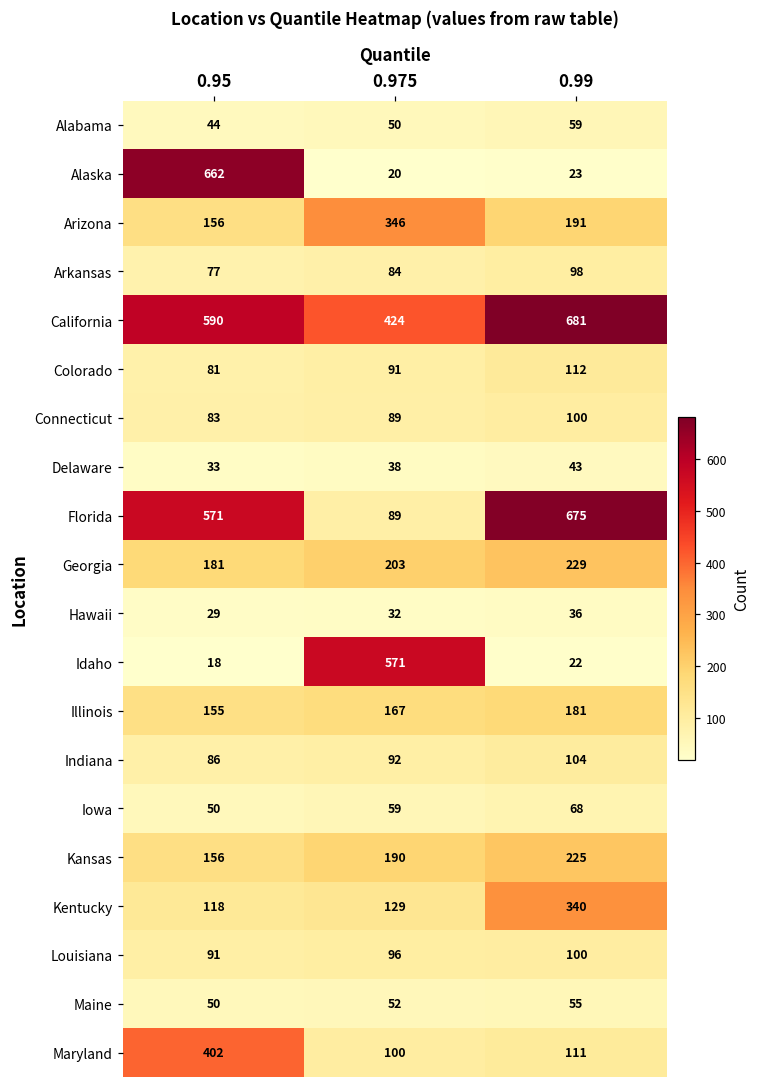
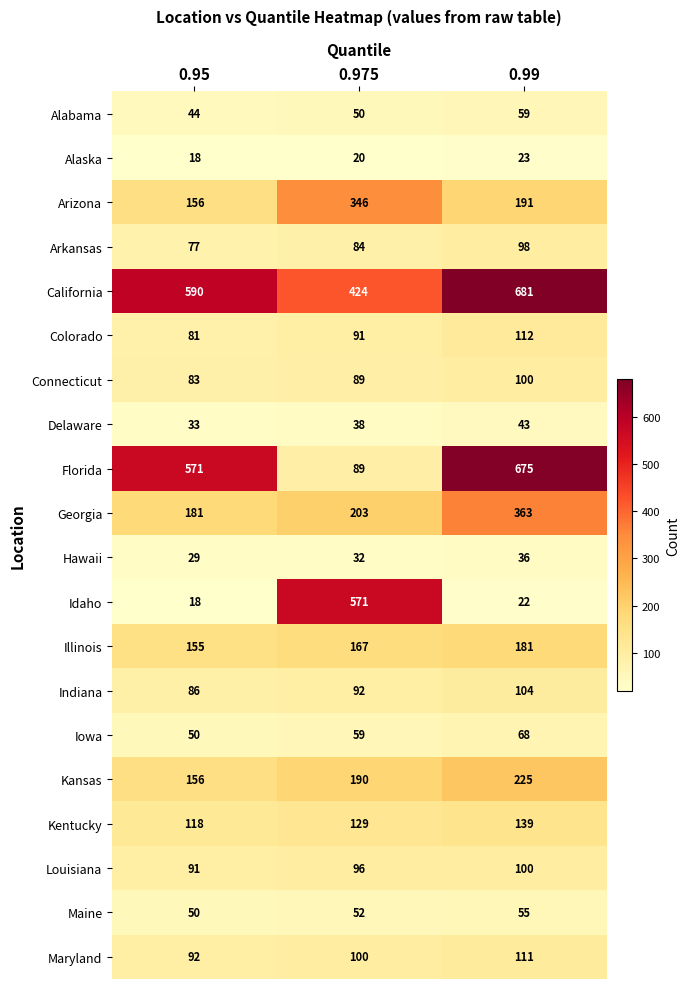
Alaska, 0.95: 662 -> 18
Georgia, 0.99: 229 -> 363
Kentucky, 0.99: 340 -> 139
Maryland, 0.95: 402 -> 92
